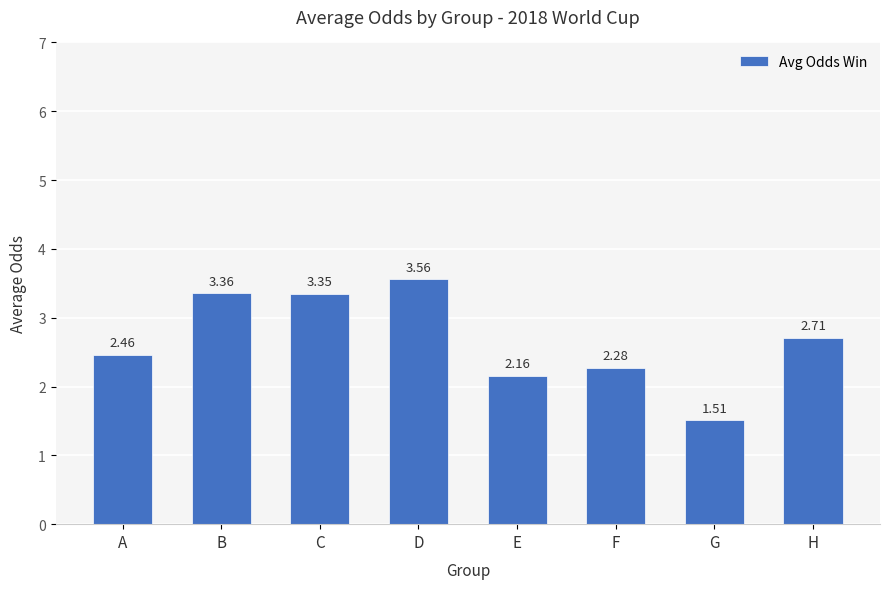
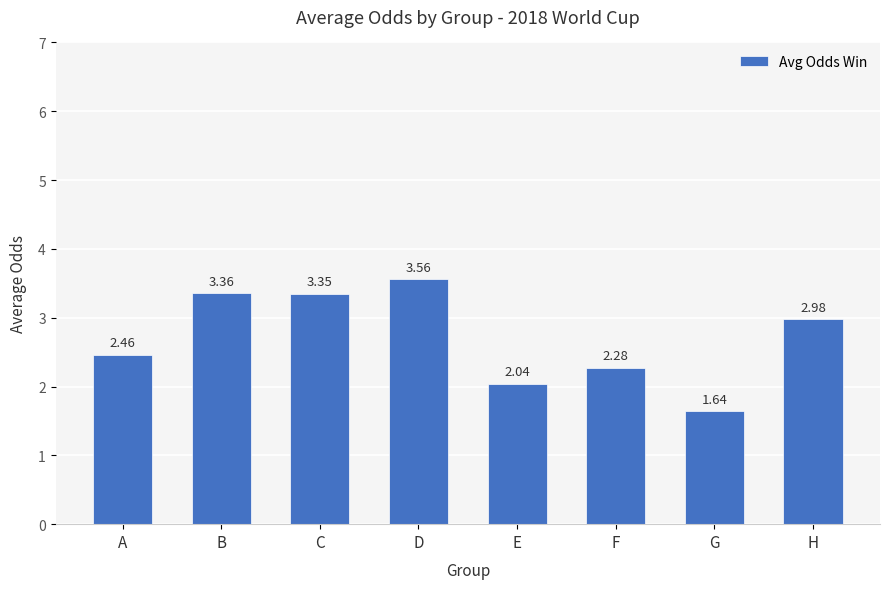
E: 2.16 -> 2.04
G: 1.51 -> 1.64
H: 2.71 -> 2.98
